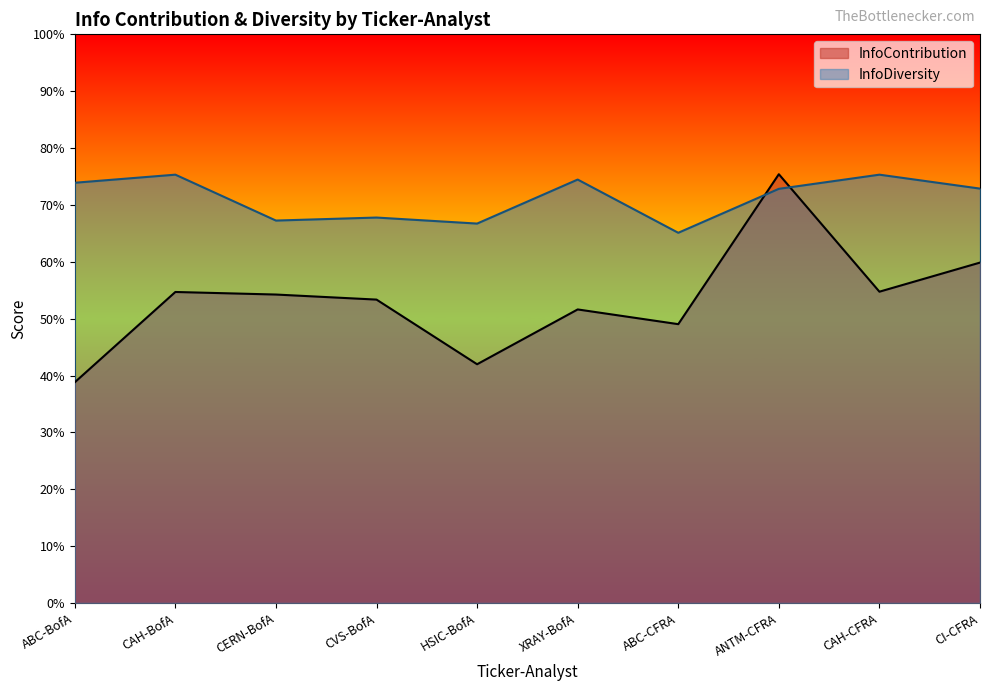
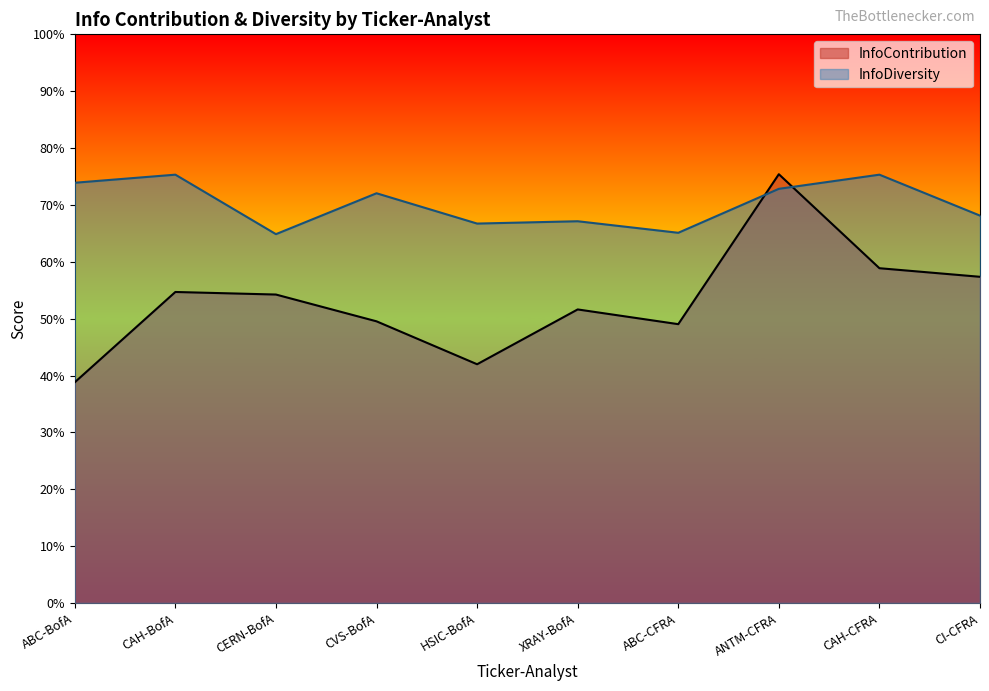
InfoDiversity, CERN-BofA: 67% -> 65%
InfoContribution, CVS-BofA: 53% -> 50%
InfoDiversity, CVS-BofA: 68% -> 72%
InfoDiversity, XRAY-BofA: 74% -> 67%
InfoContribution, CAH-CFRA: 55% -> 59%
InfoContribution, CI-CFRA: 60% -> 57%
InfoDiversity, CI-CFRA: 73% -> 68%
